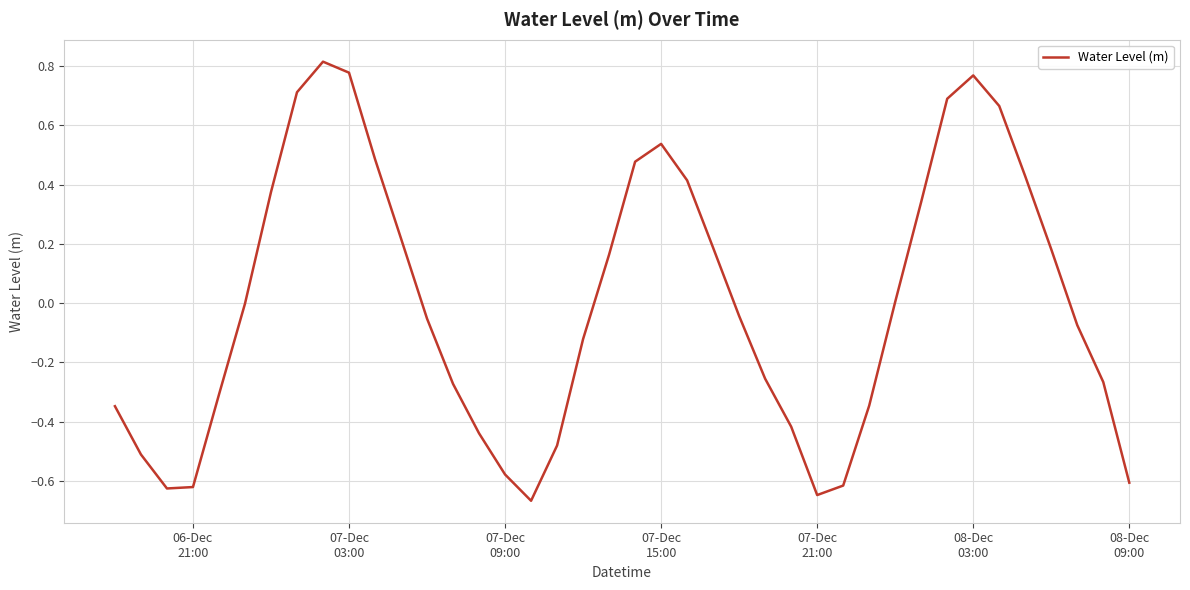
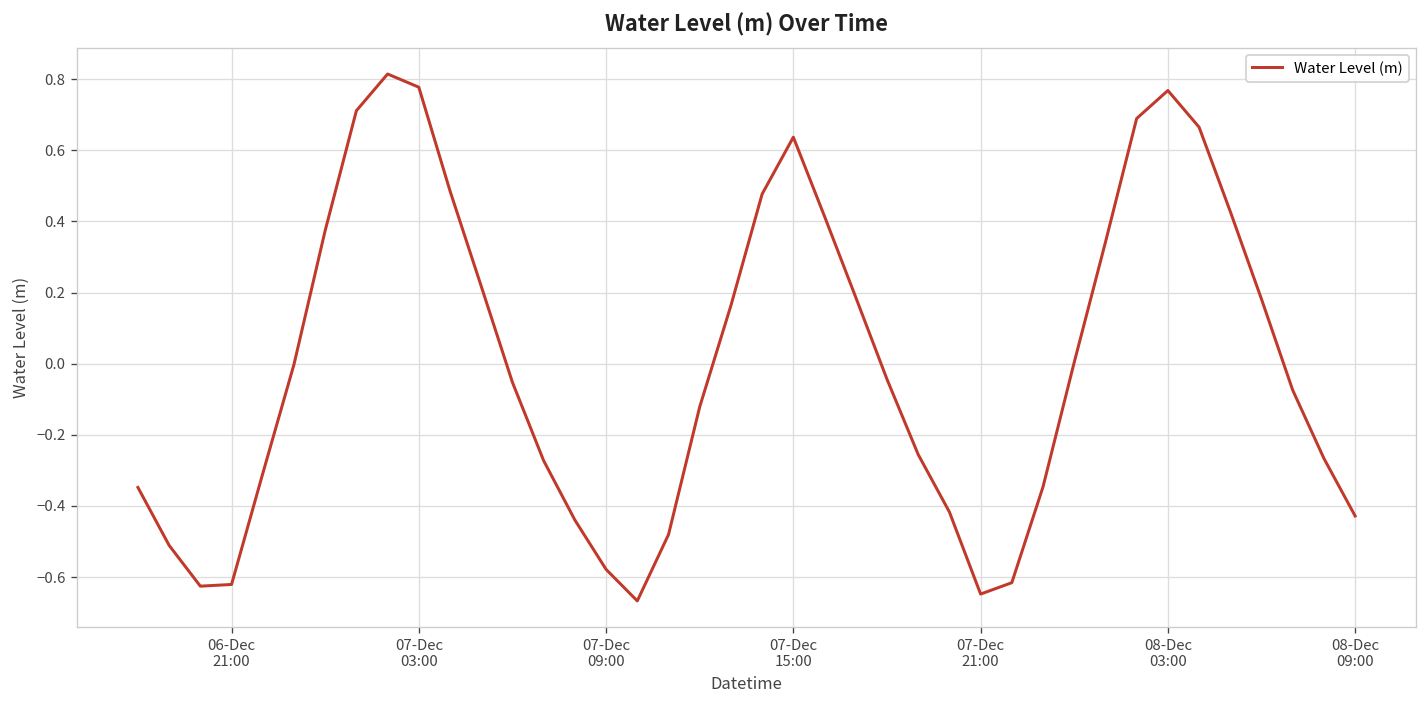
07-Dec 15:00: 0.54 -> 0.64
08-Dec 09:00: -0.61 -> -0.43
